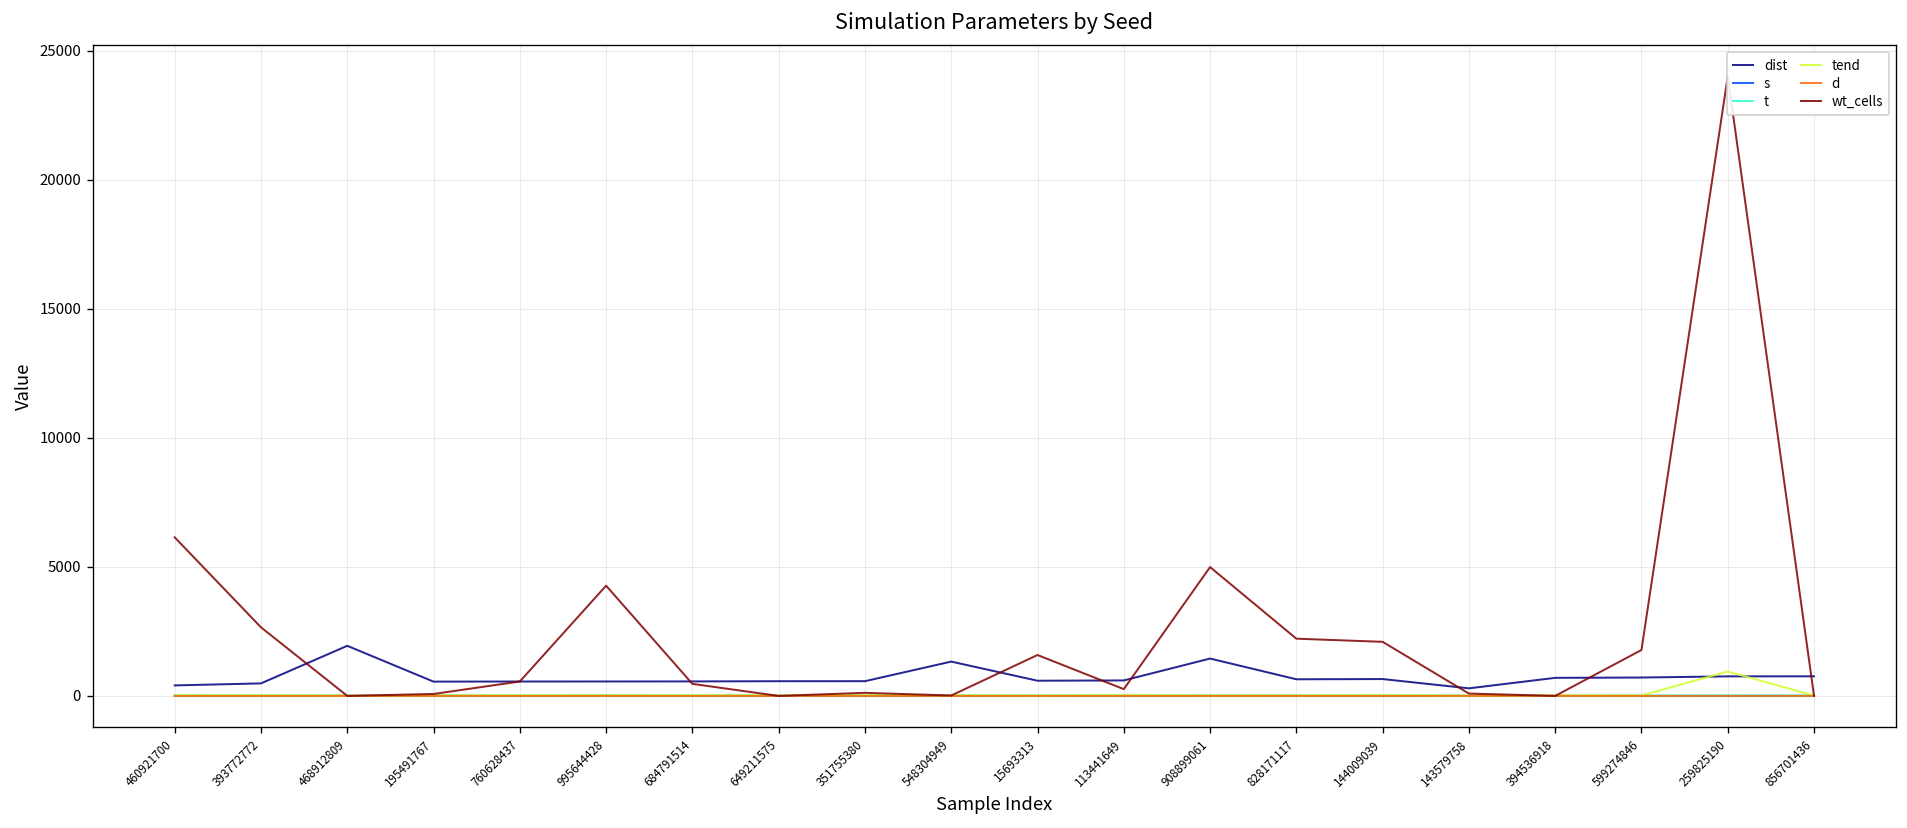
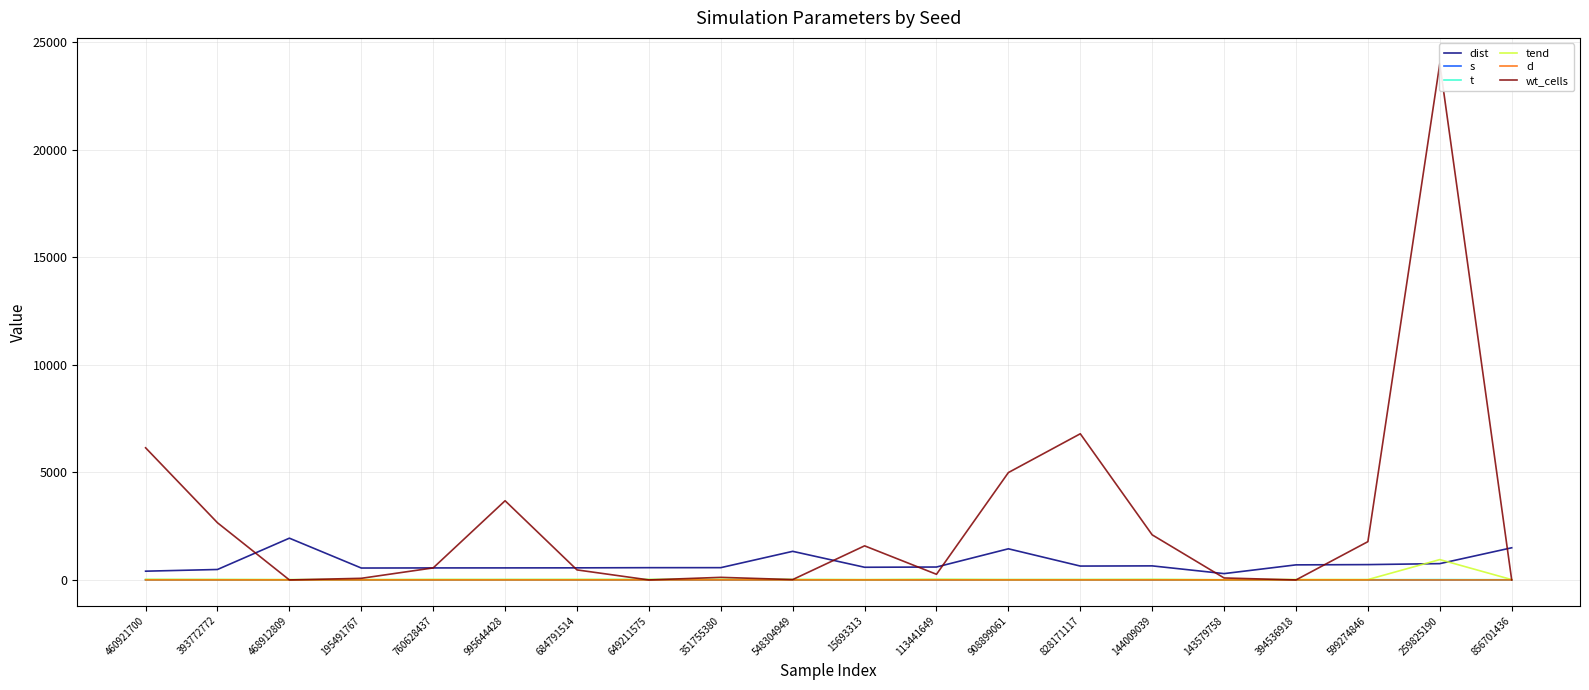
wt_cells, 995644428: 4300 -> 3700
wt_cells, 828171117: 2200 -> 6800
dist, 856701436: 800 -> 1500
